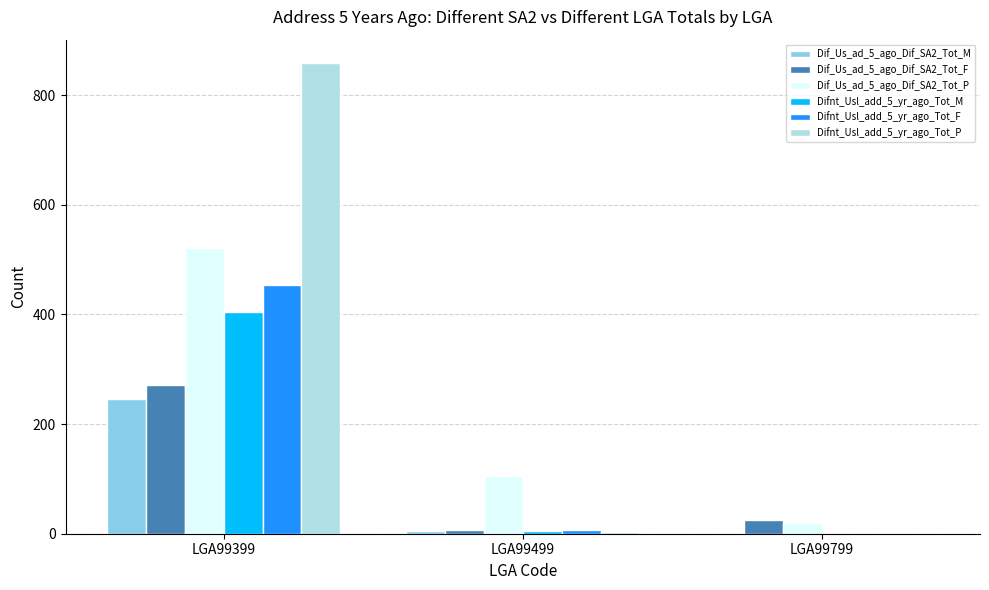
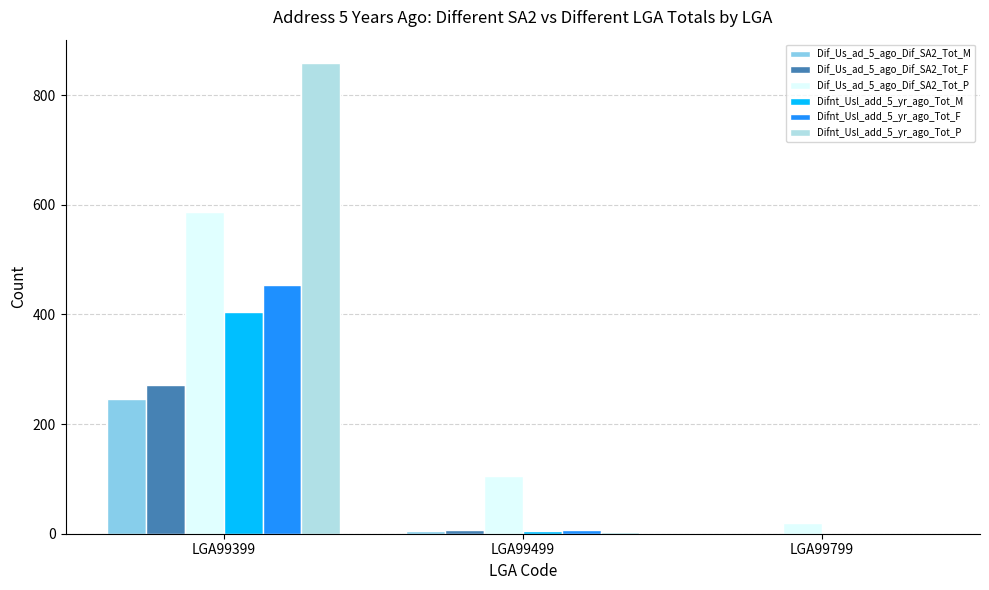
Dif_Us_ad_5_ago_Dif_SA2_Tot_P, LGA99399: 520 -> 590
Dif_Us_ad_5_ago_Dif_SA2_Tot_F, LGA99799: 30 -> 0
